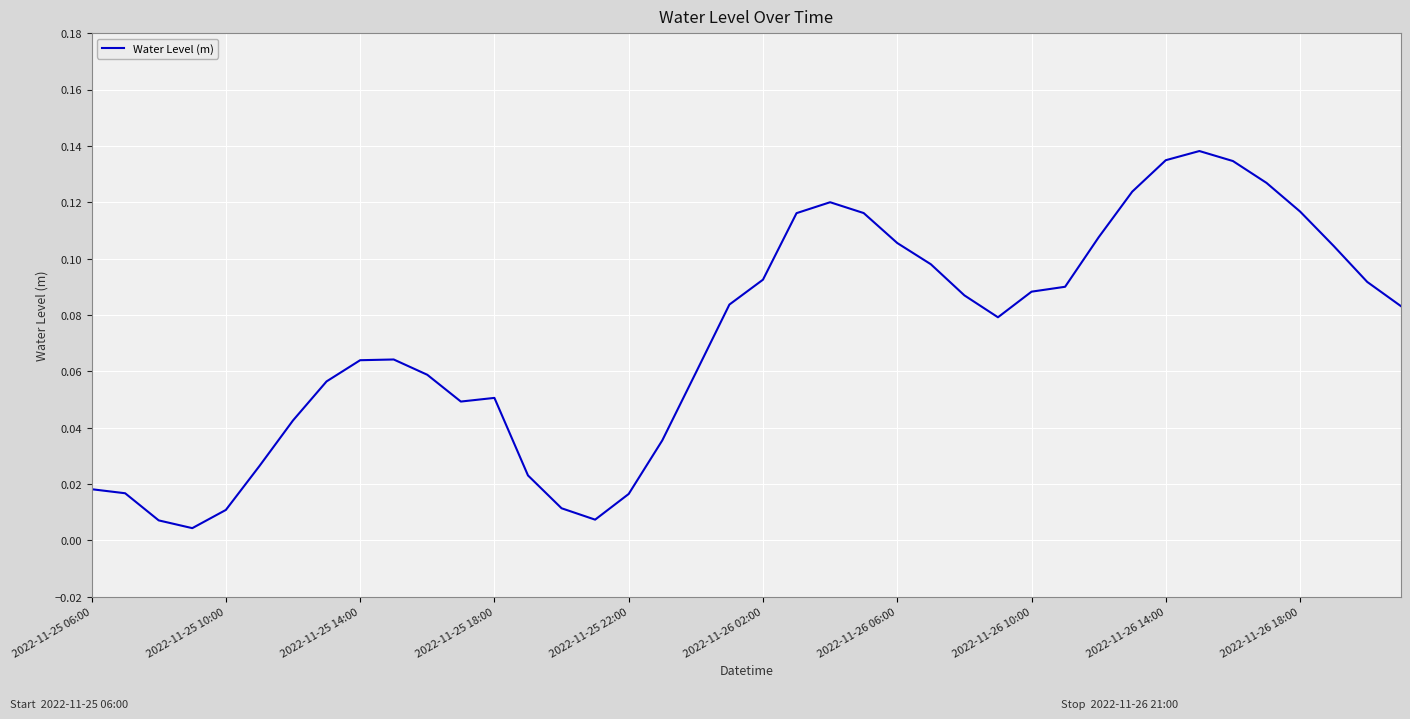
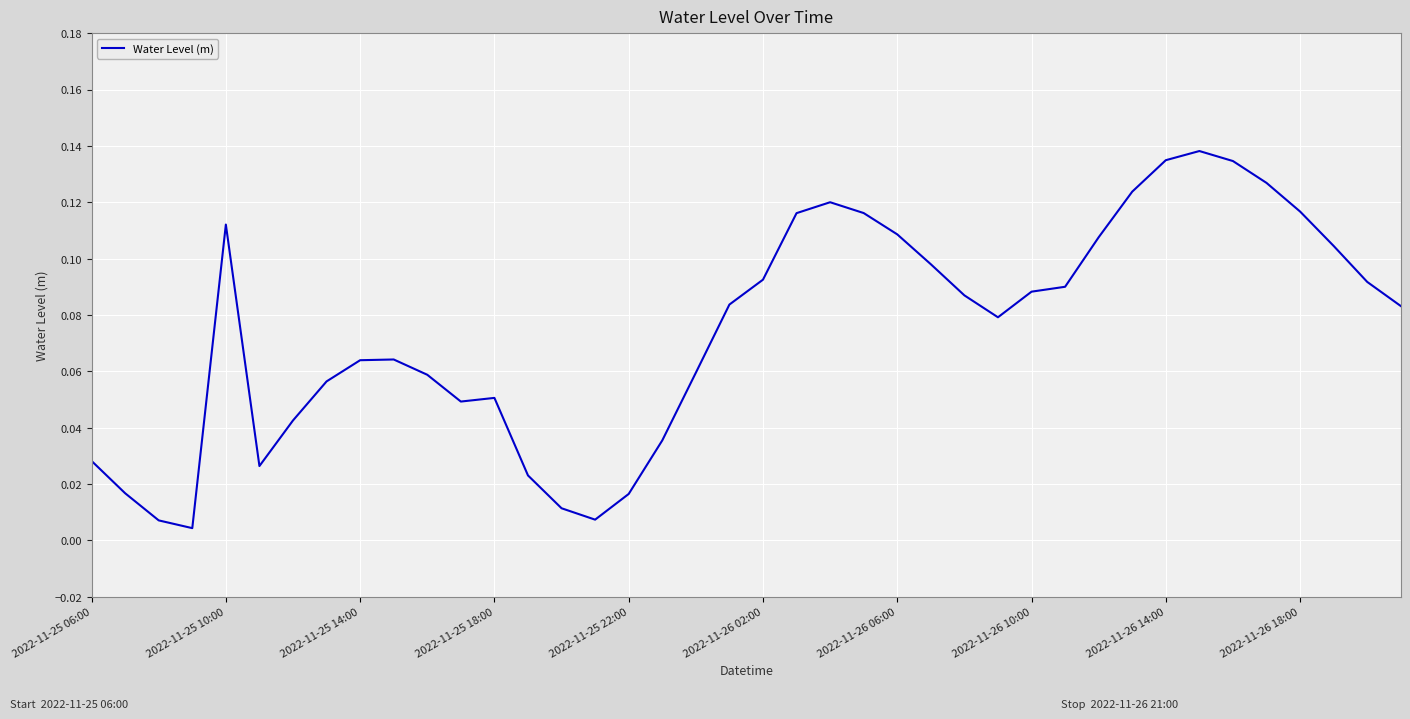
2022-11-25 06:00: 0.018 -> 0.028
2022-11-25 10:00: 0.011 -> 0.112
2022-11-26 06:00: 0.106 -> 0.109
